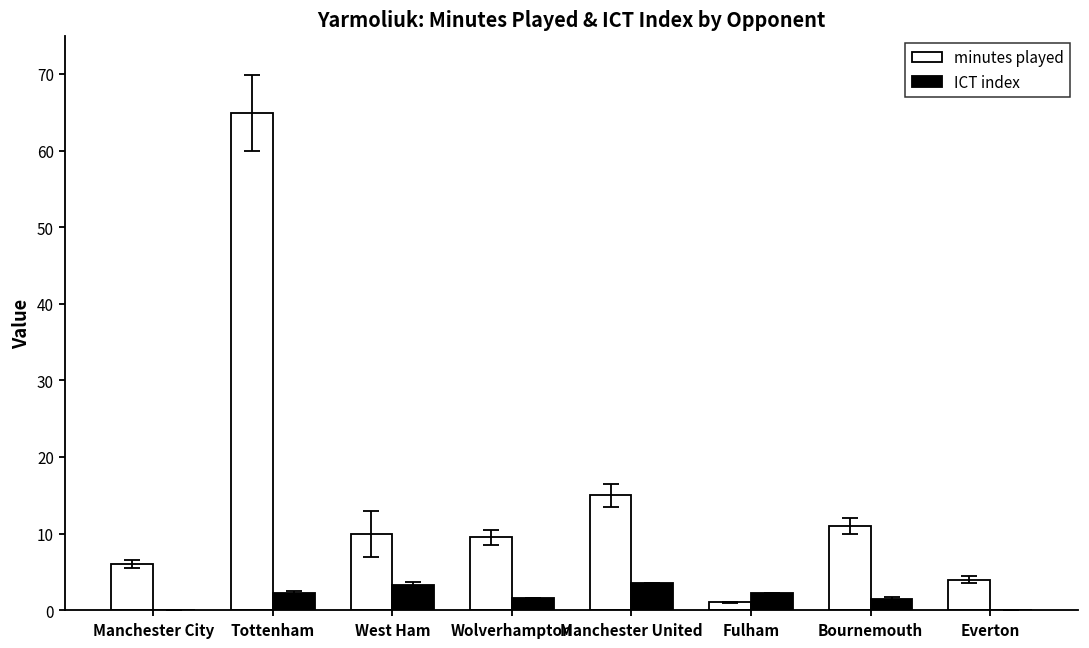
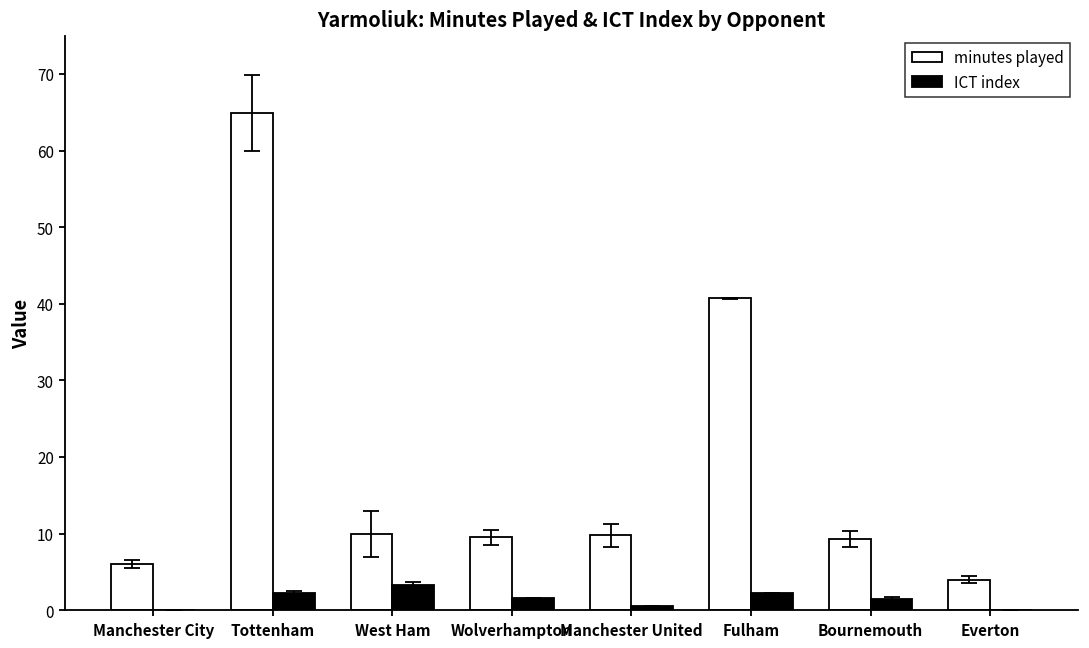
minutes played, Manchester United: 15 -> 10
ICT index, Manchester United: 4 -> 1
minutes played, Fulham: 1 -> 41
minutes played, Bournemouth: 11 -> 9
